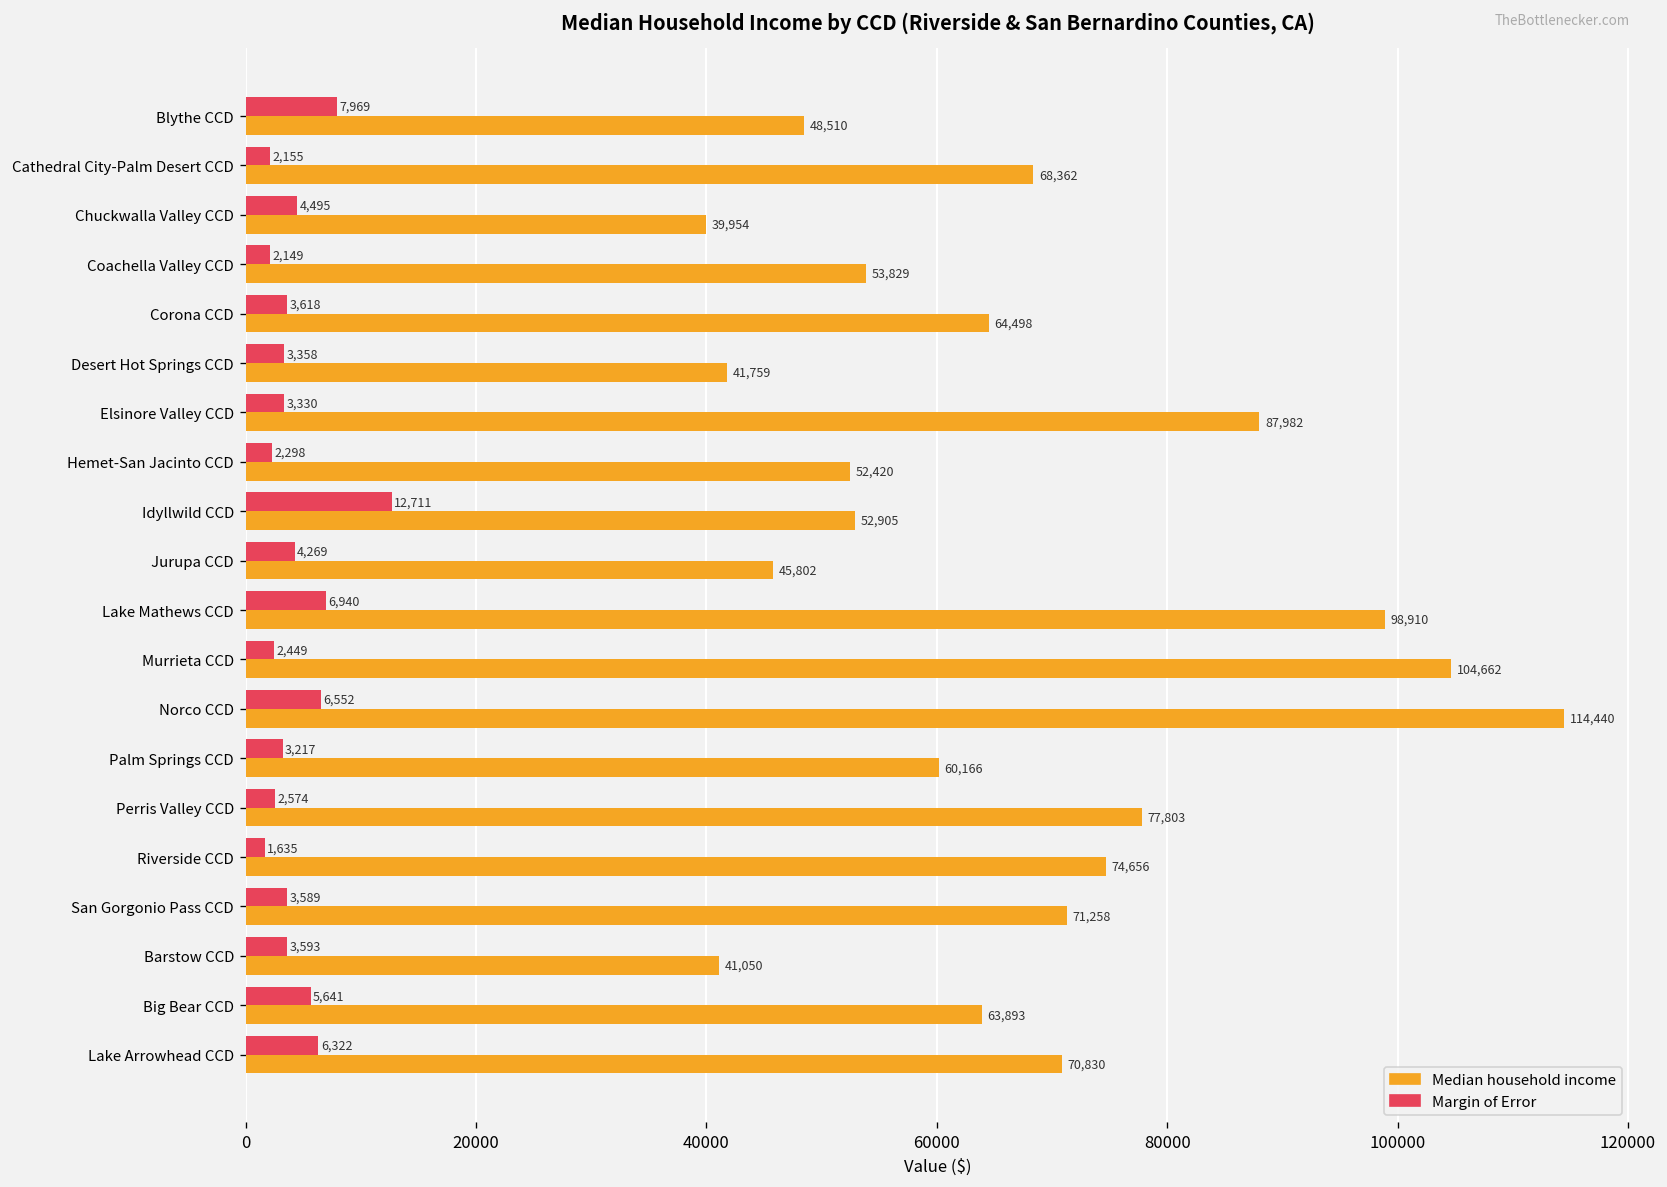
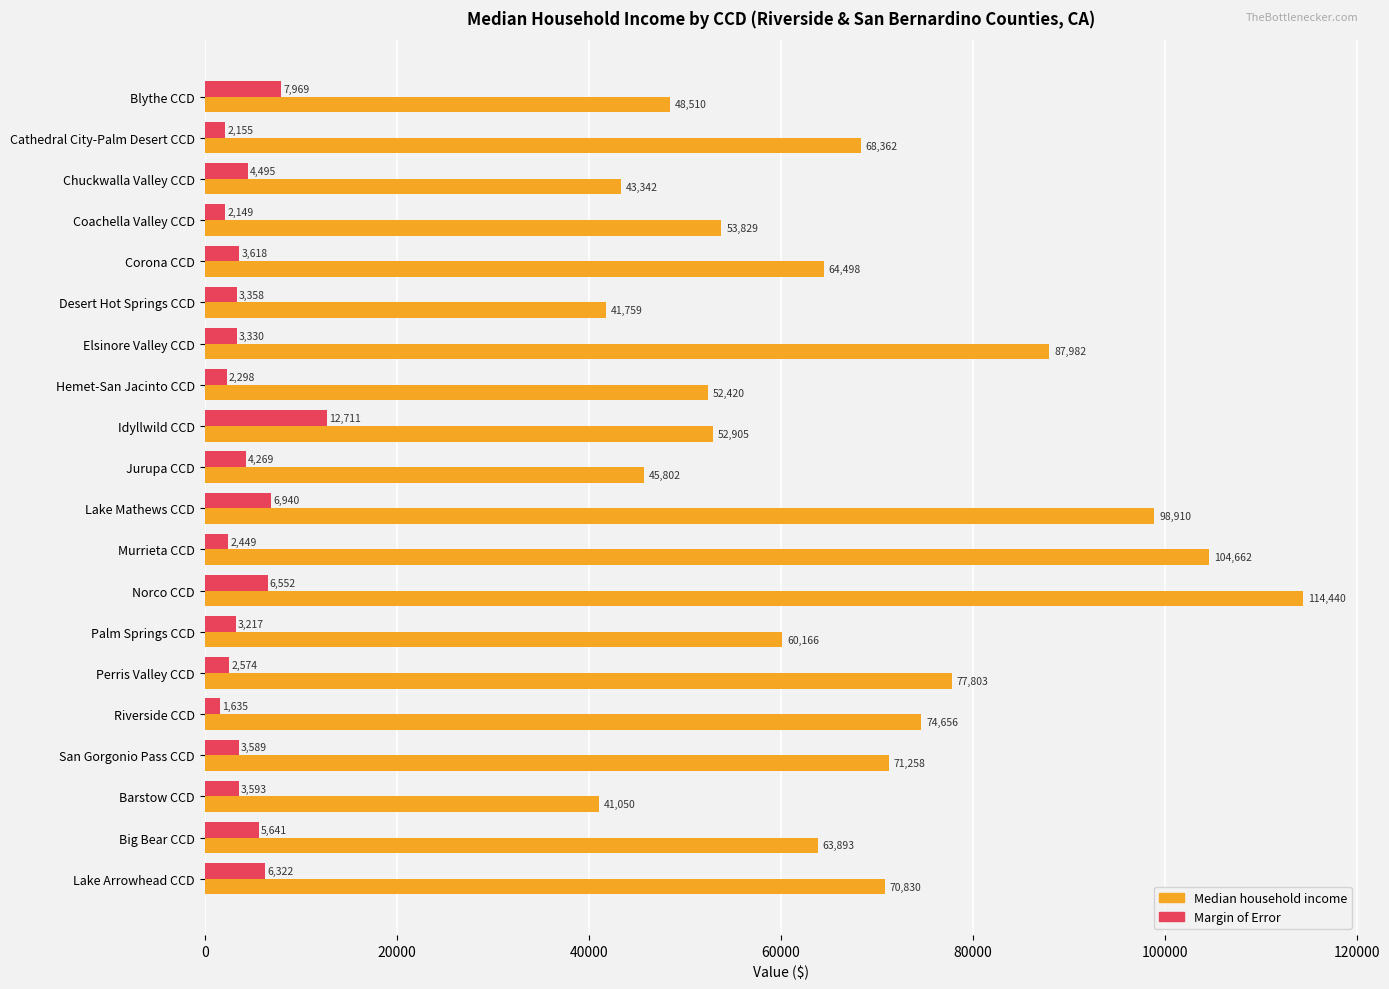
Median household income, Chuckwalla Valley CCD: 39,954 -> 43,342
